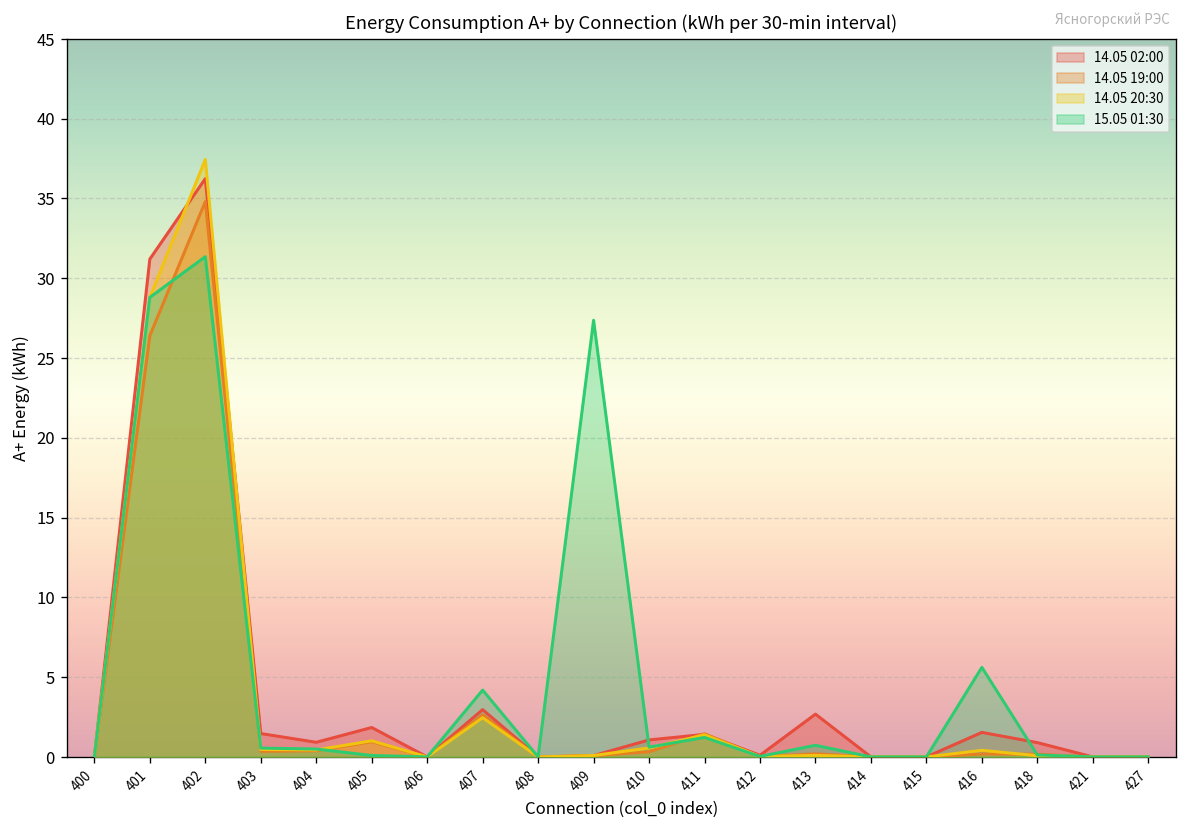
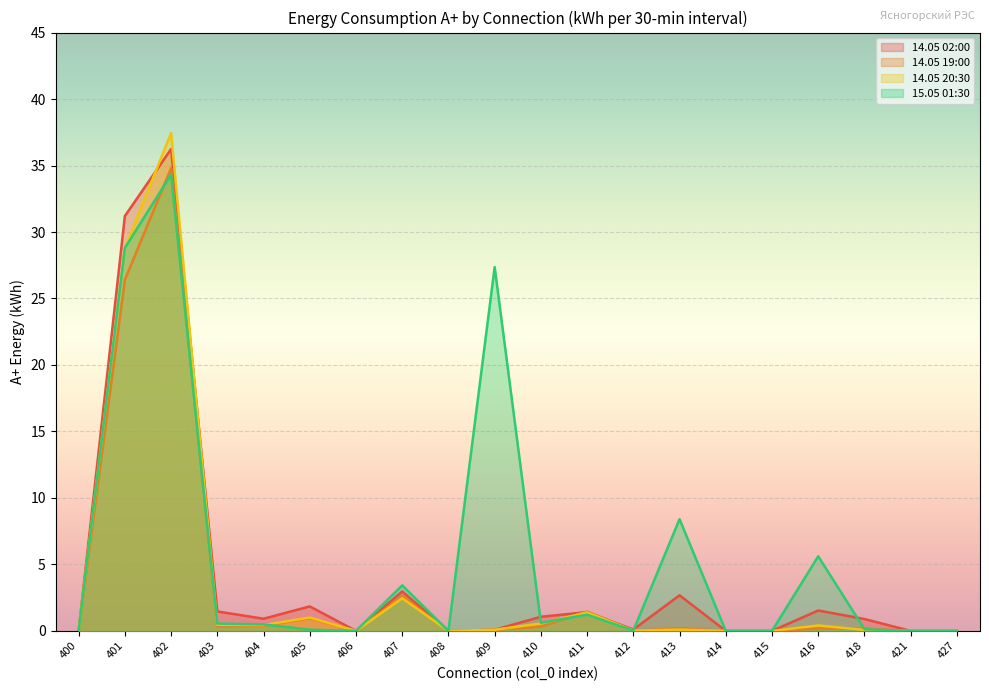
15.05 01:30, 402: 31.4 -> 34.3
15.05 01:30, 407: 4.2 -> 3.4
15.05 01:30, 413: 0.7 -> 8.4
